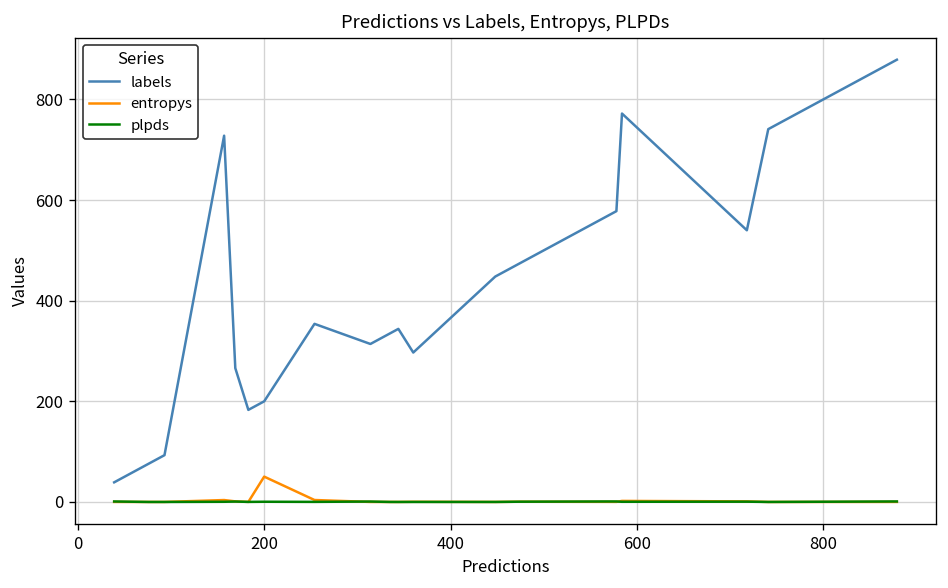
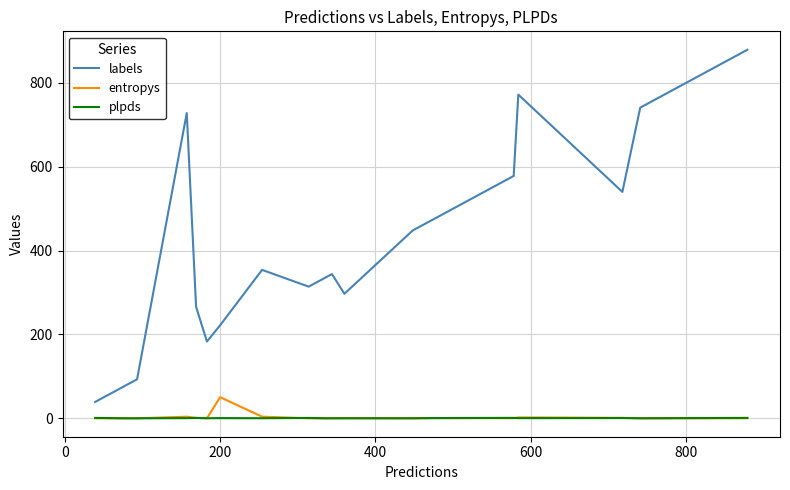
labels, 200: 200 -> 220
